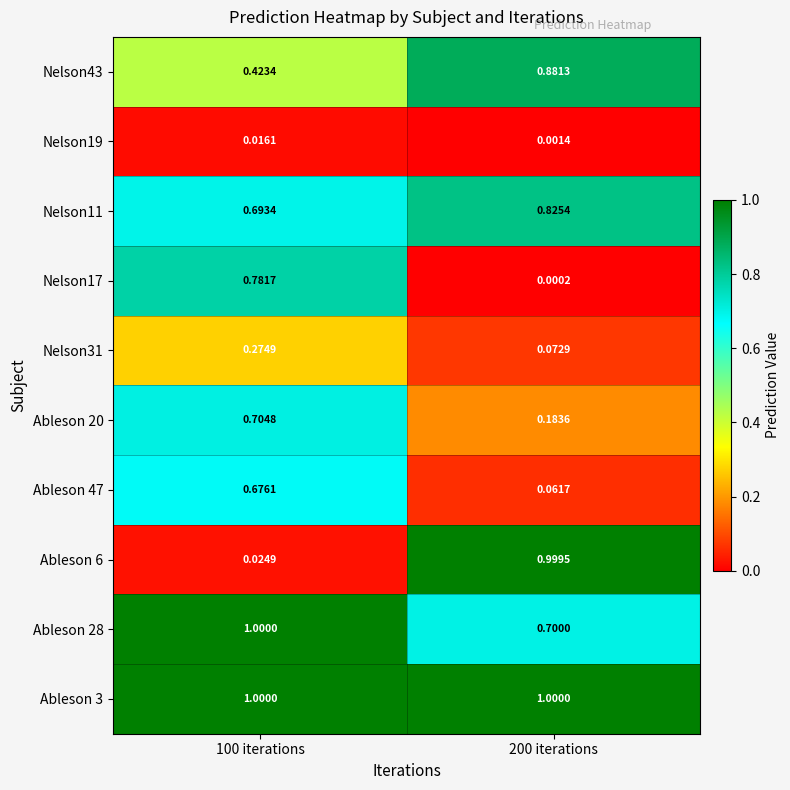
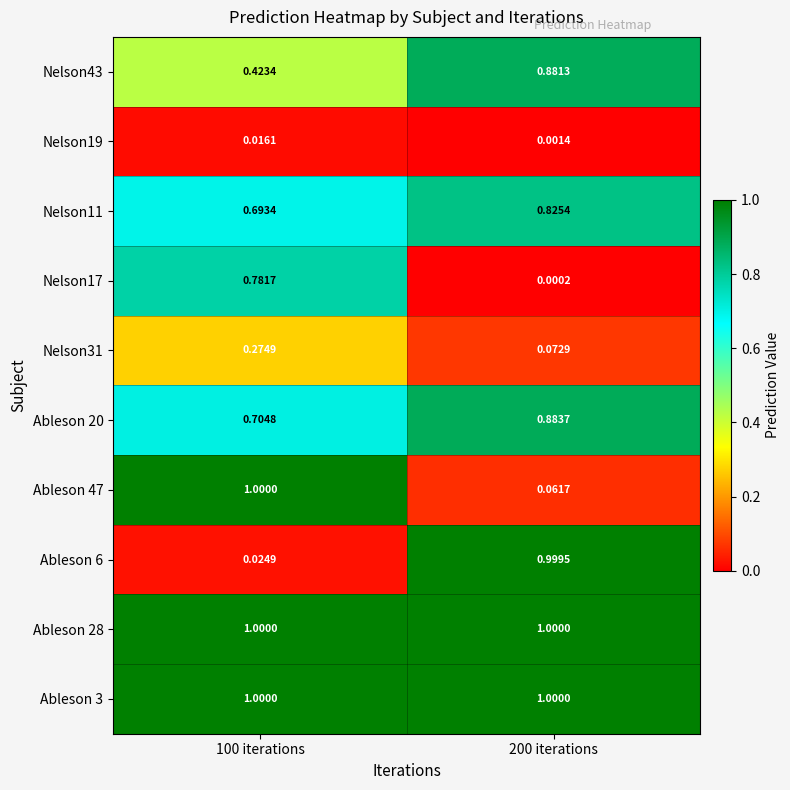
Ableson 20, 200 iterations: 0.1836 -> 0.8837
Ableson 47, 100 iterations: 0.6761 -> 1.0000
Ableson 28, 200 iterations: 0.7000 -> 1.0000
